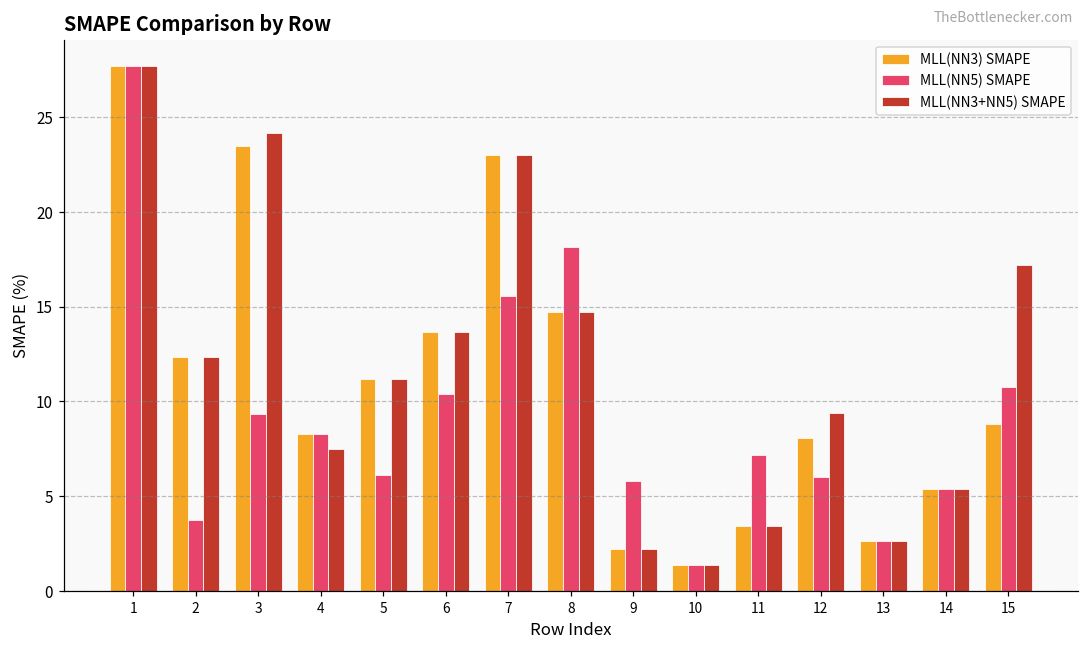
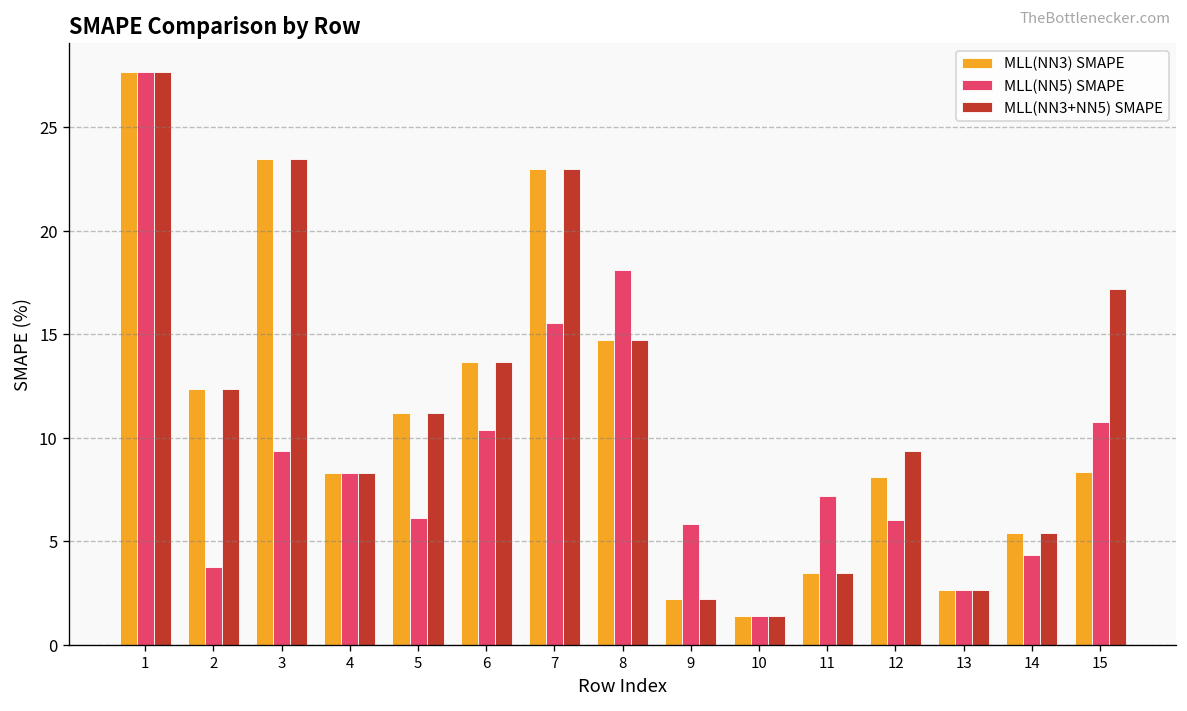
MLL(NN3+NN5) SMAPE, 3: 24.2 -> 23.5
MLL(NN3+NN5) SMAPE, 4: 7.5 -> 8.3
MLL(NN5) SMAPE, 14: 5.4 -> 4.3
MLL(NN3) SMAPE, 15: 8.8 -> 8.4
